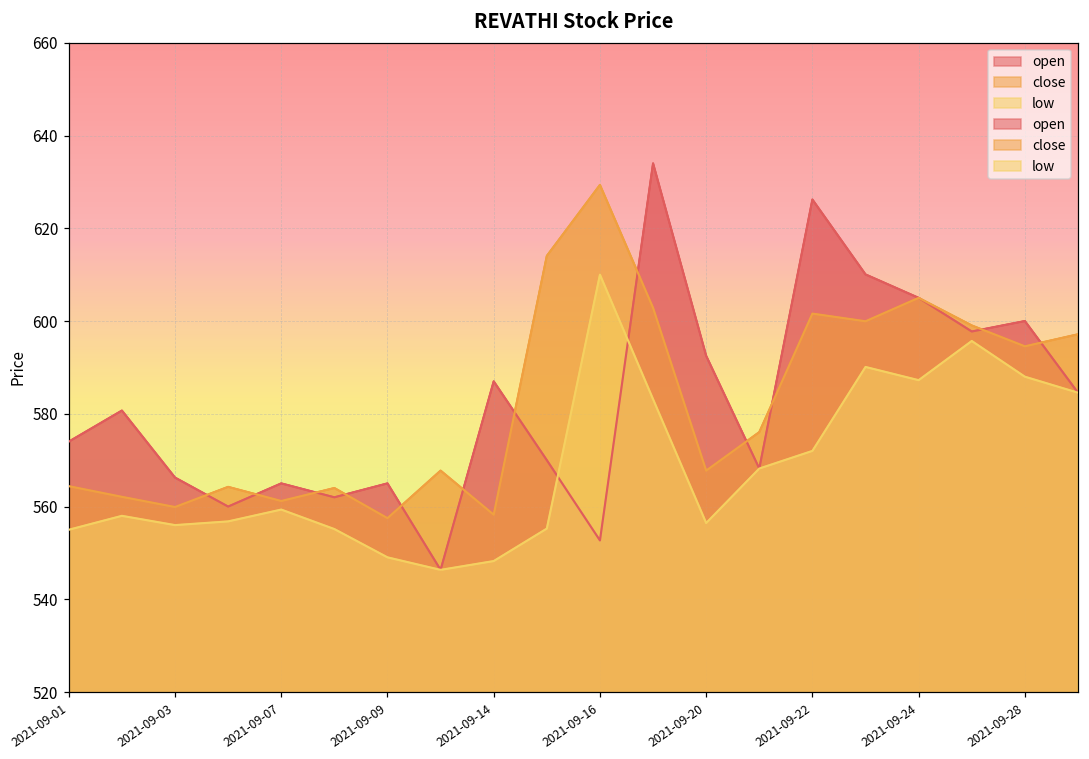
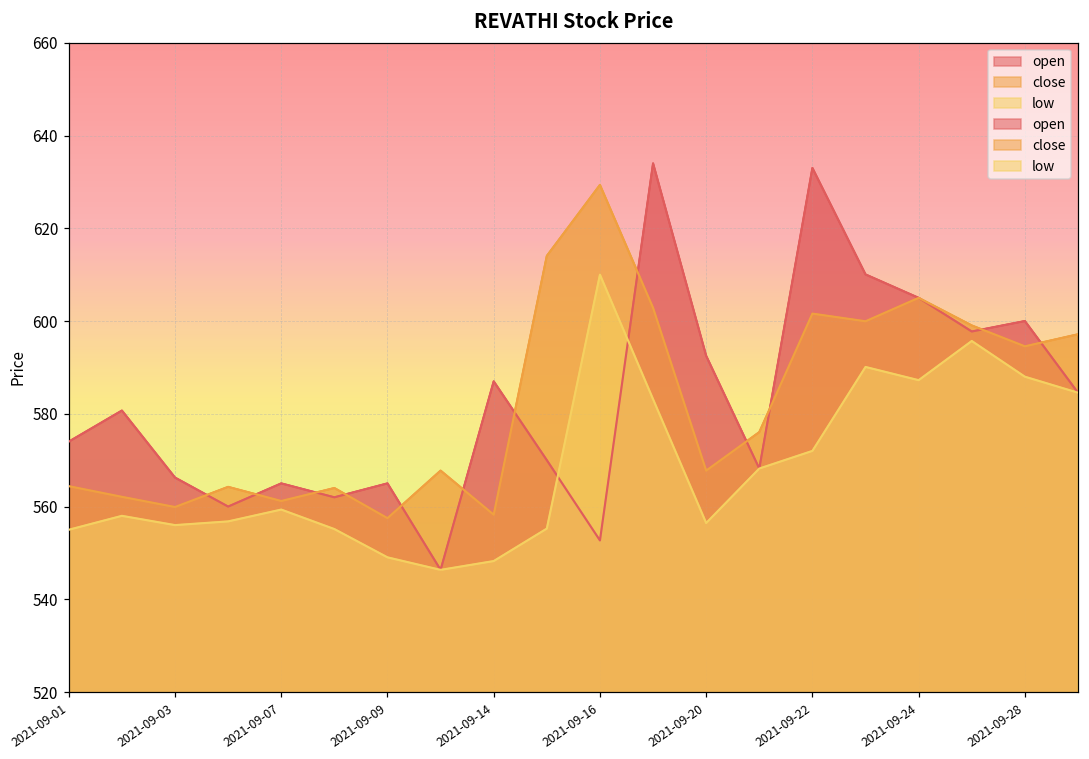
open, 2021-09-22: 626 -> 633
